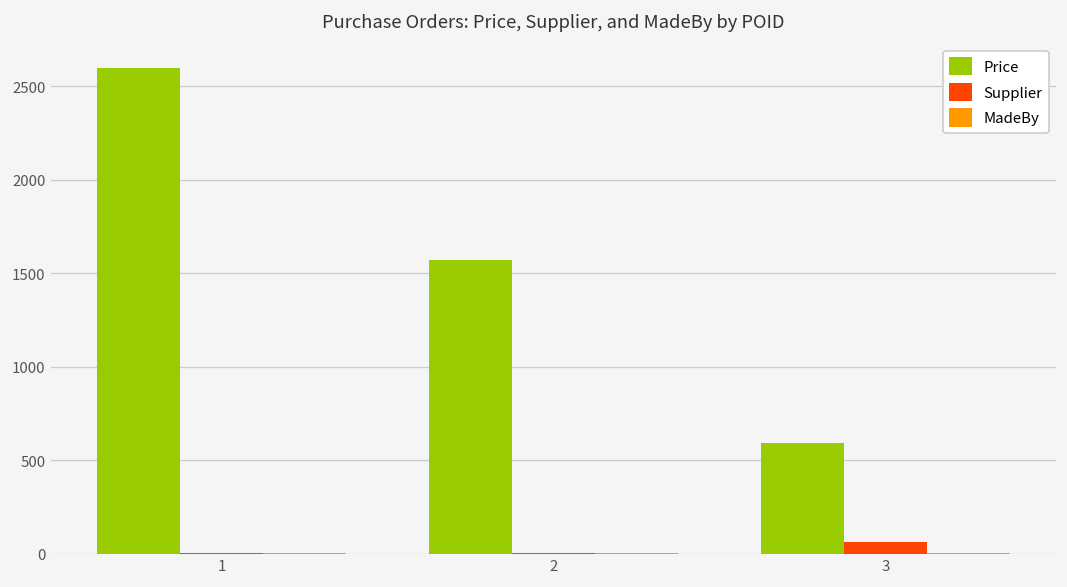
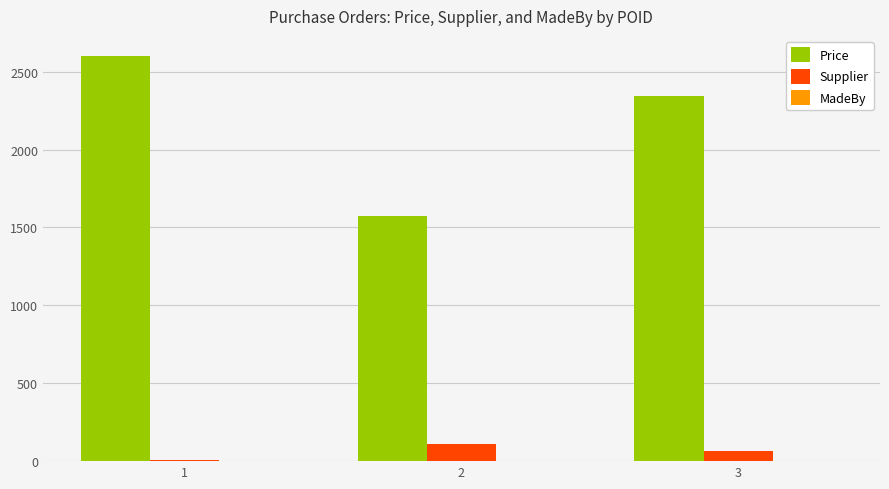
Supplier, 2: 10 -> 110
Price, 3: 590 -> 2340
